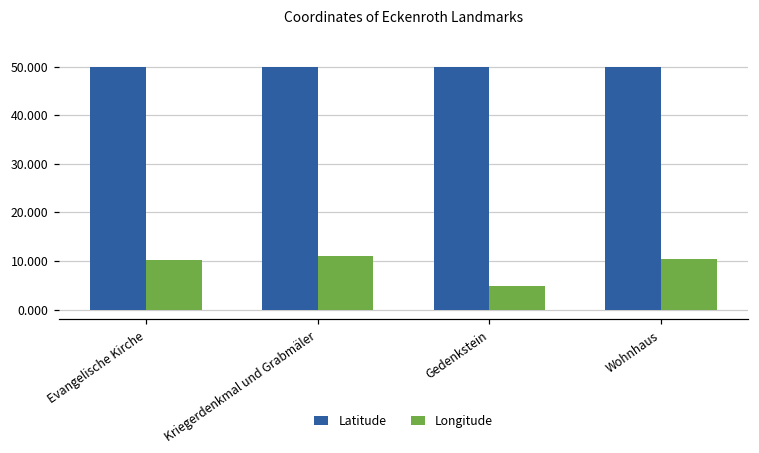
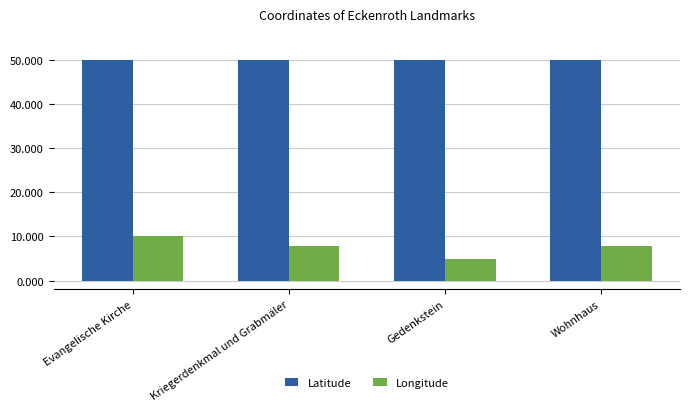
Longitude, Kriegerdenkmal und Grabmäler: 11 -> 8
Longitude, Wohnhaus: 10 -> 8
